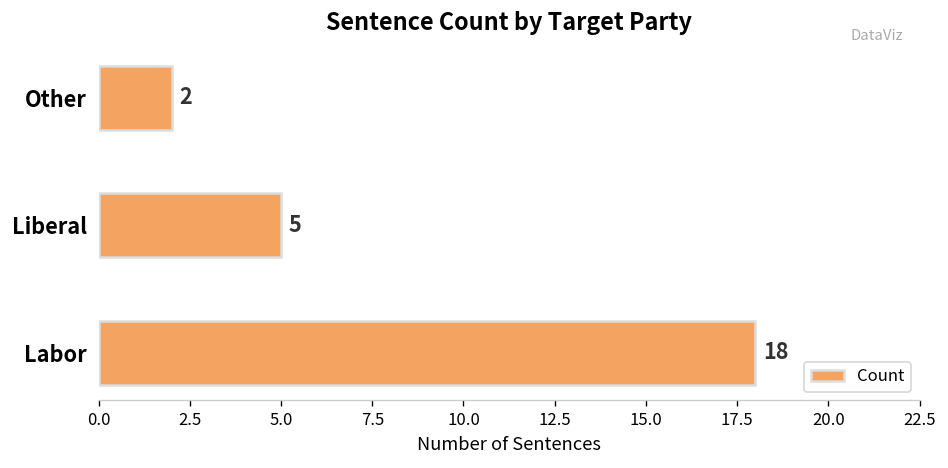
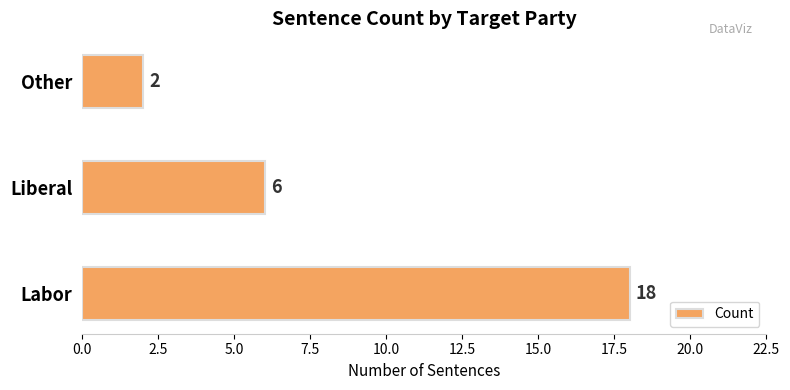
Liberal: 5 -> 6
